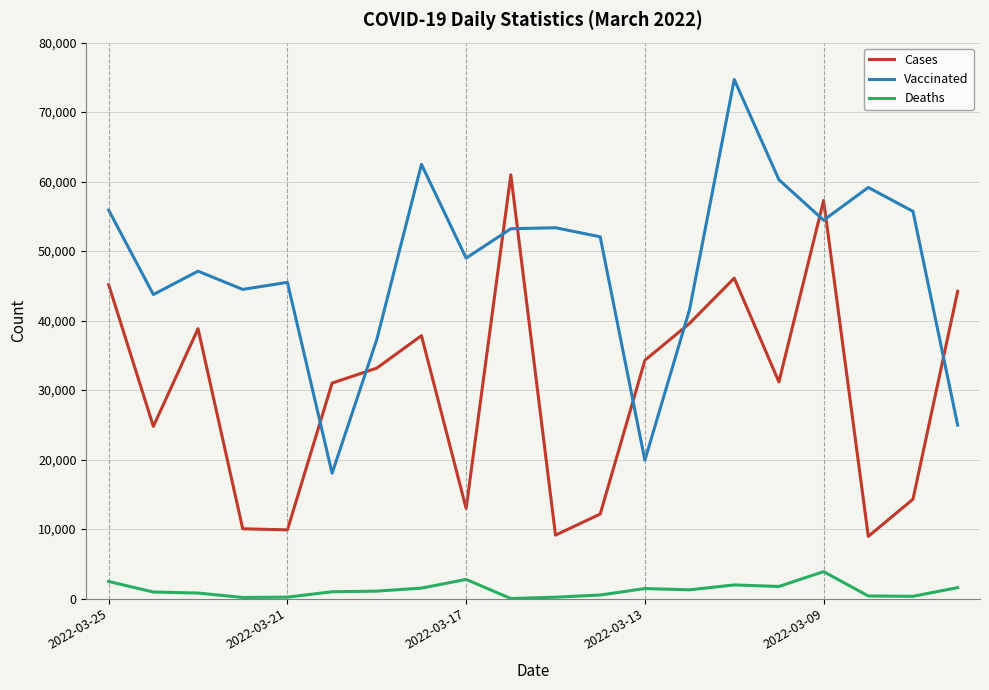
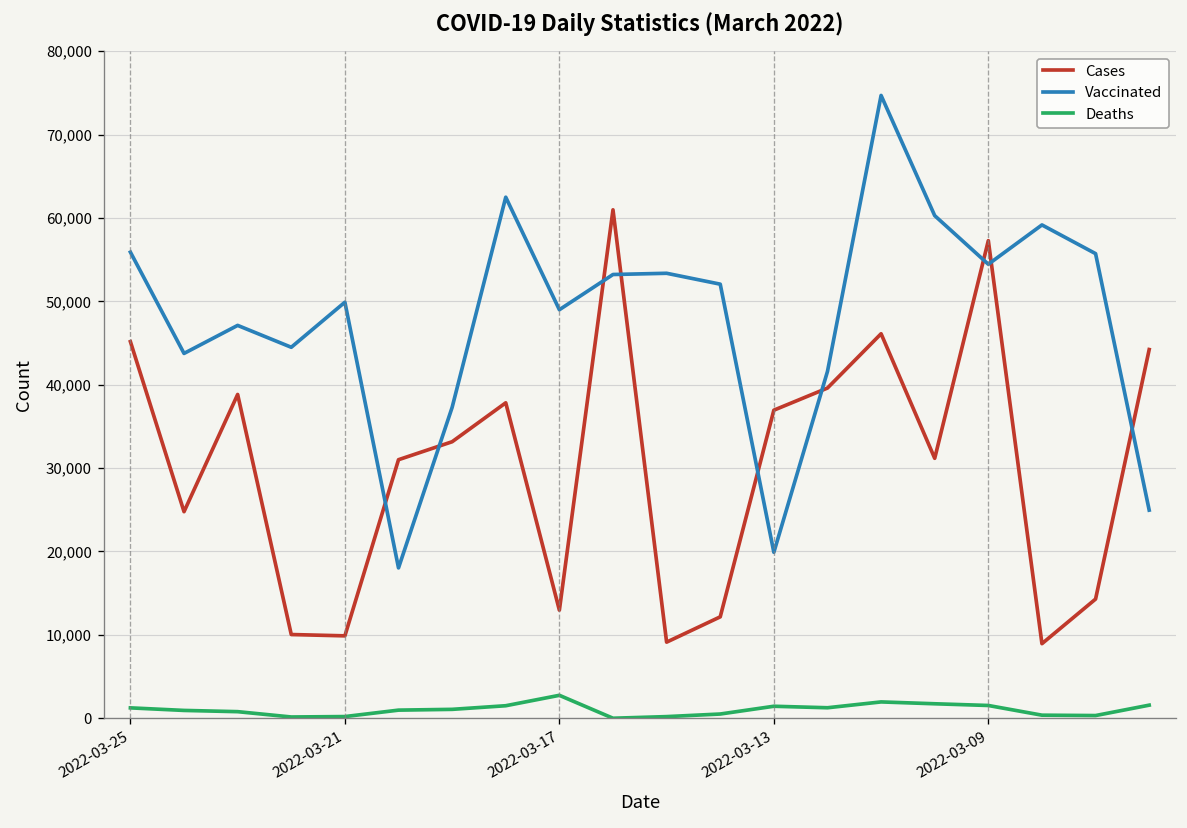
Deaths, 2022-03-25: 2,000 -> 1,000
Vaccinated, 2022-03-21: 46,000 -> 50,000
Cases, 2022-03-13: 34,000 -> 37,000
Deaths, 2022-03-09: 4,000 -> 2,000
